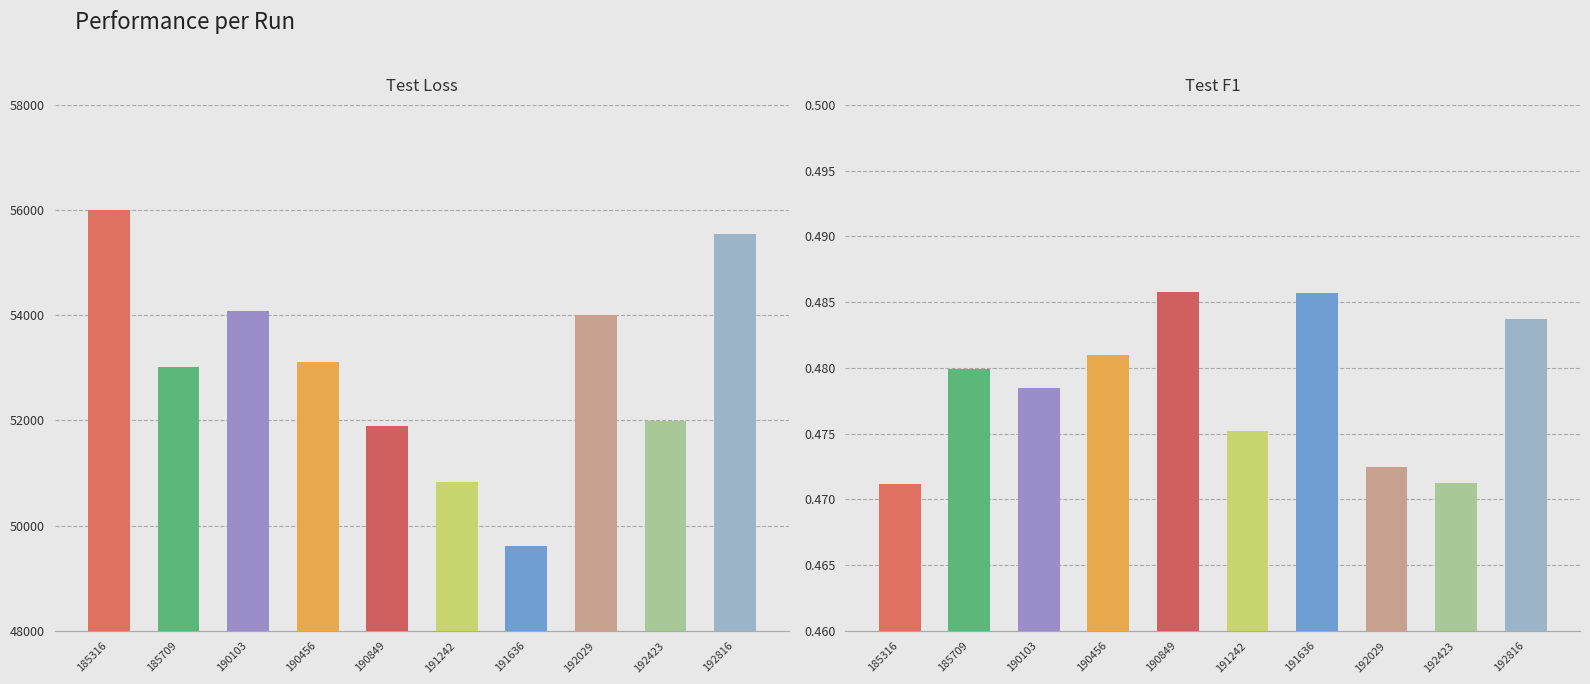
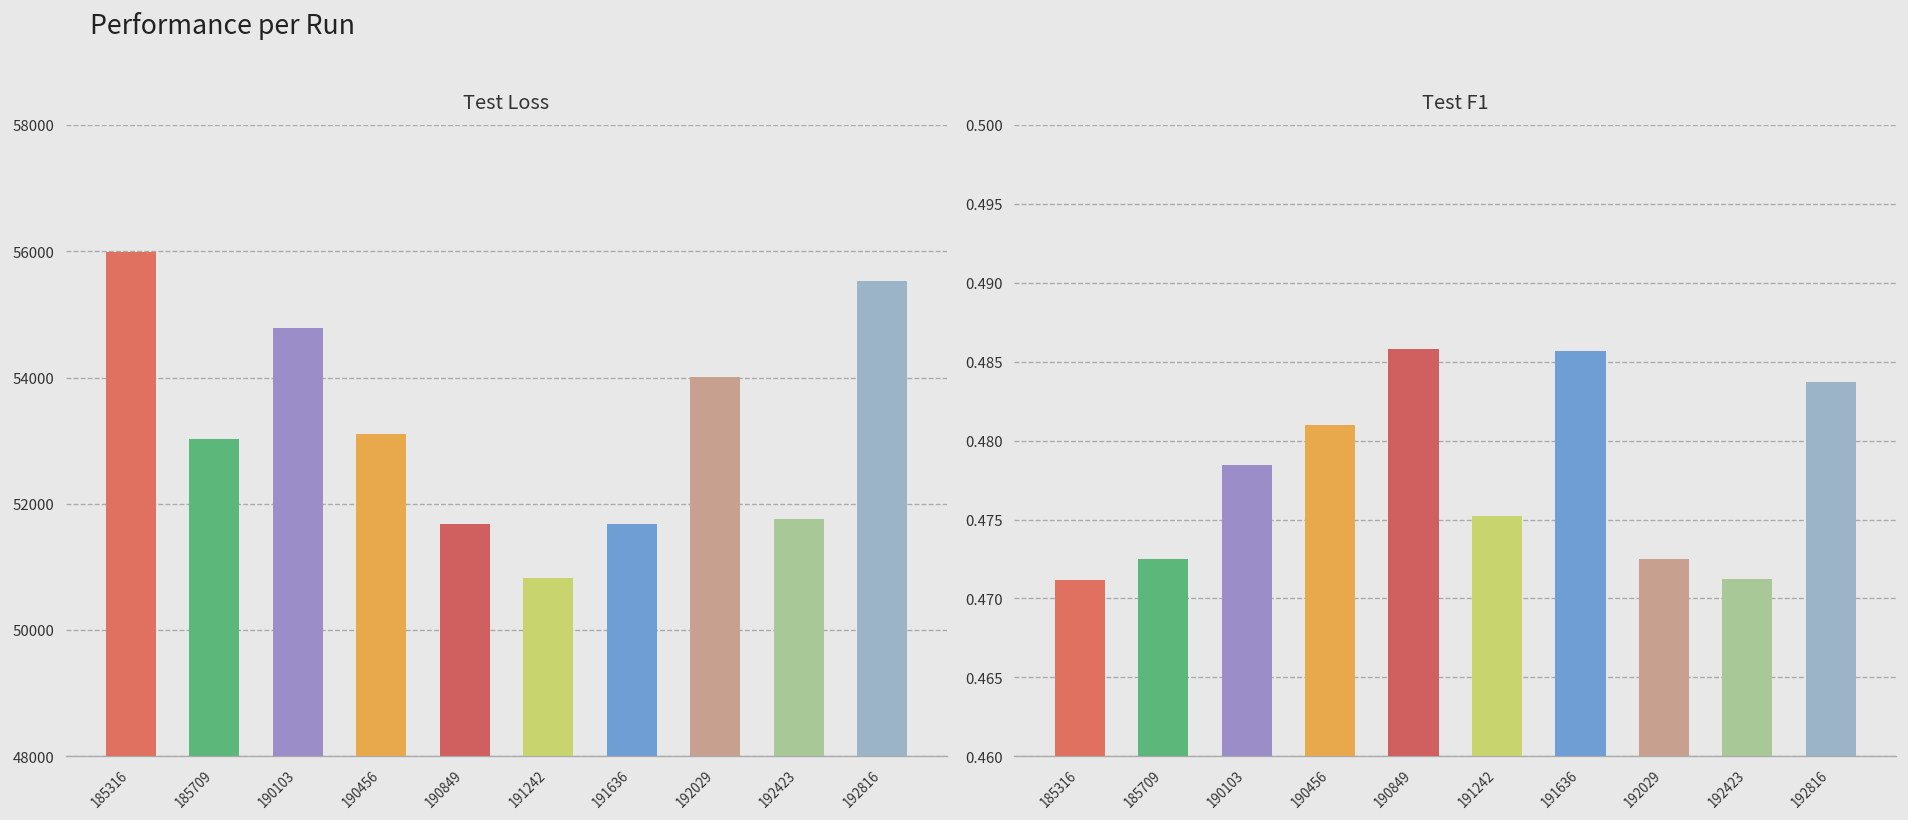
Test Loss, 190103: 54100 -> 54800
Test Loss, 190849: 51900 -> 51700
Test Loss, 191636: 49600 -> 51700
Test Loss, 192423: 52000 -> 51800
Test F1, 185709: 0.4799 -> 0.4725
